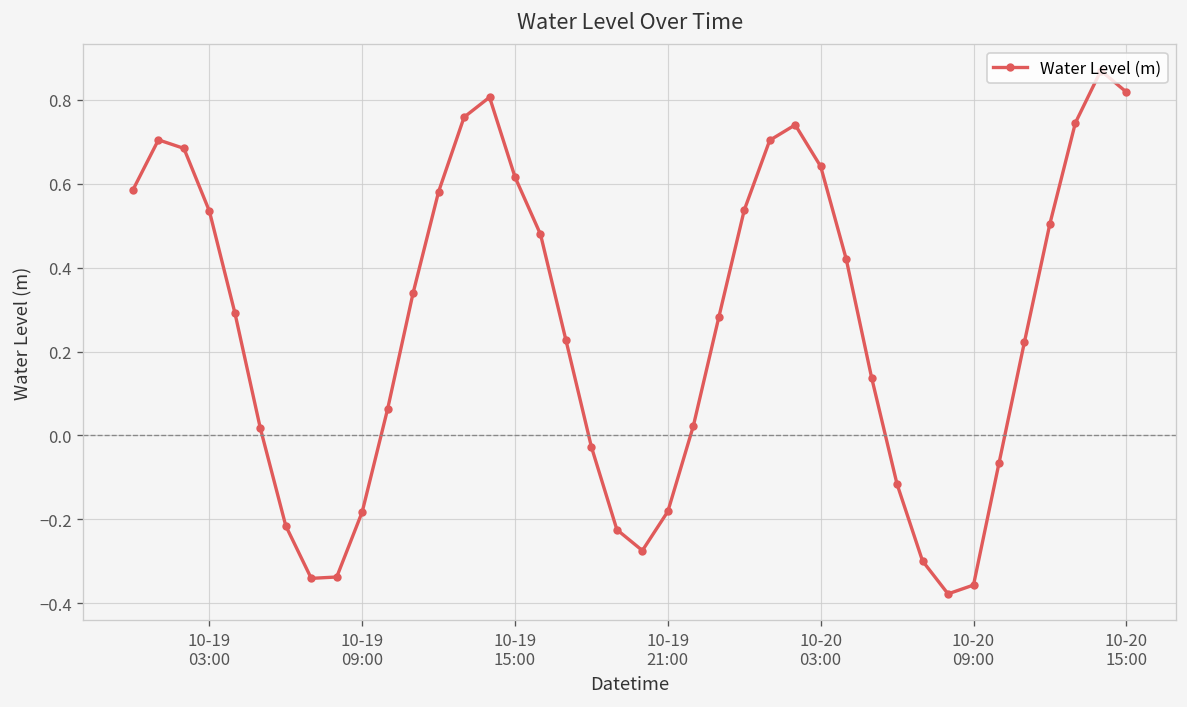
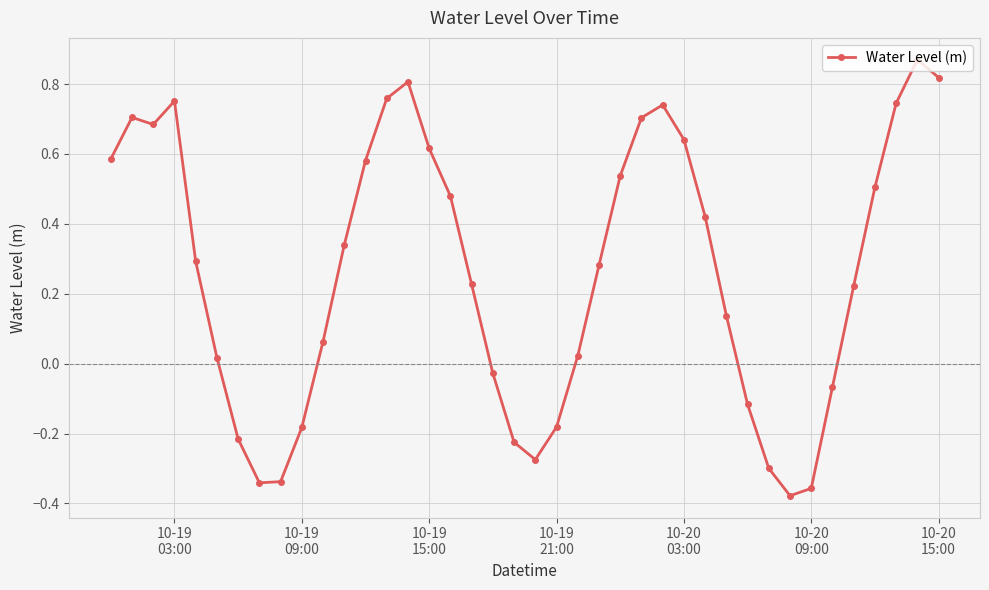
10-19 03:00: 0.53 -> 0.75
